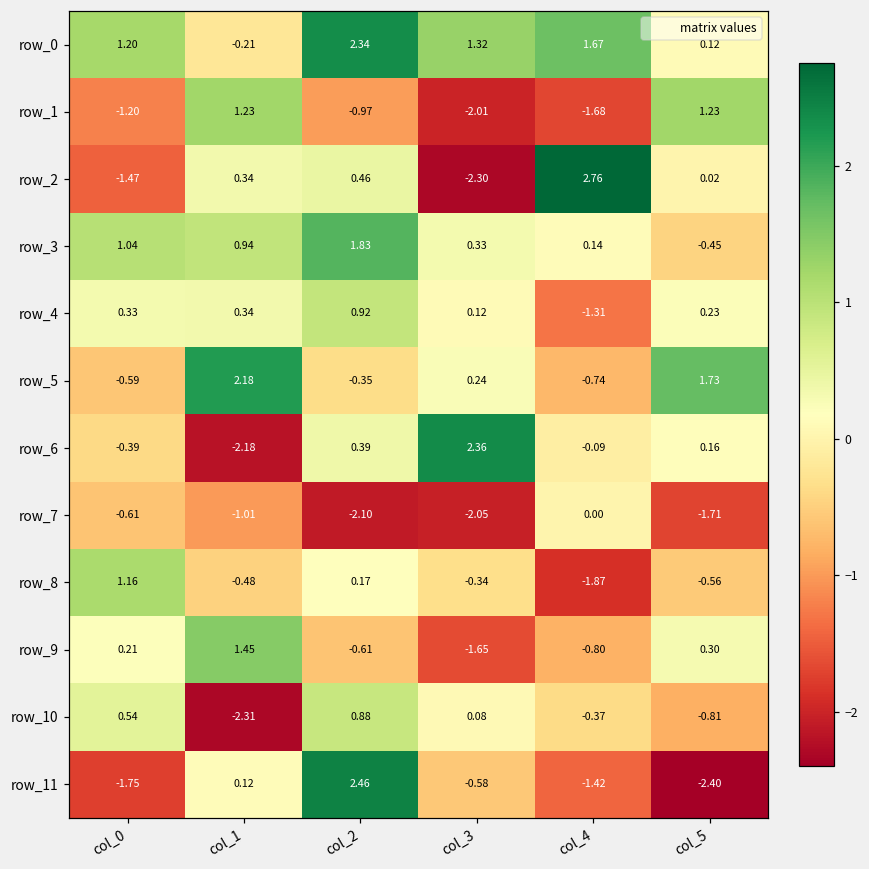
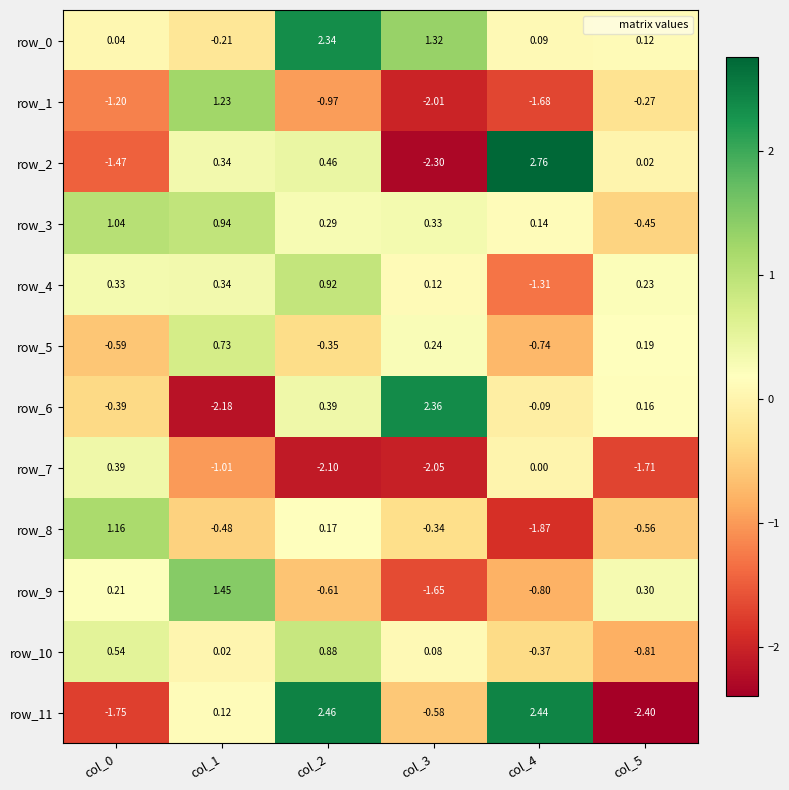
row_0, col_0: 1.20 -> 0.04
row_0, col_4: 1.67 -> 0.09
row_1, col_5: 1.23 -> -0.27
row_3, col_2: 1.83 -> 0.29
row_5, col_1: 2.18 -> 0.73
row_5, col_5: 1.73 -> 0.19
row_7, col_0: -0.61 -> 0.39
row_10, col_1: -2.31 -> 0.02
row_11, col_4: -1.42 -> 2.44
